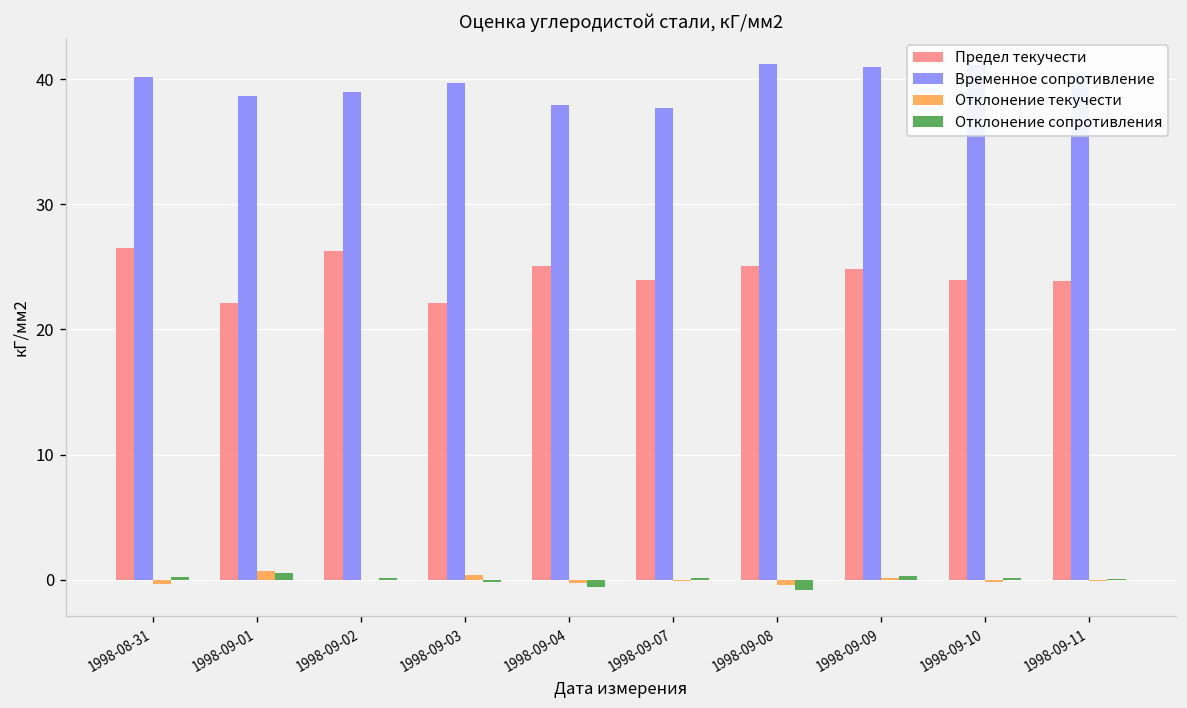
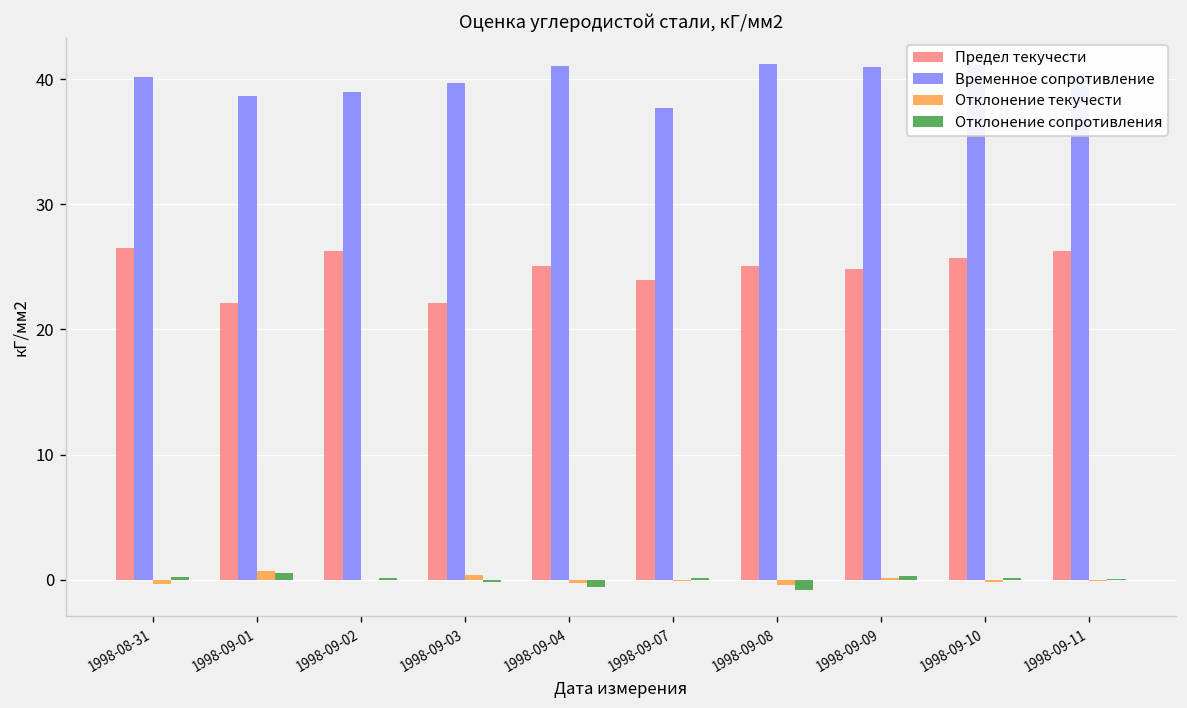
Временное сопротивление, 1998-09-04: 37.9 -> 41.0
Предел текучести, 1998-09-10: 24.0 -> 25.7
Предел текучести, 1998-09-11: 23.9 -> 26.3
